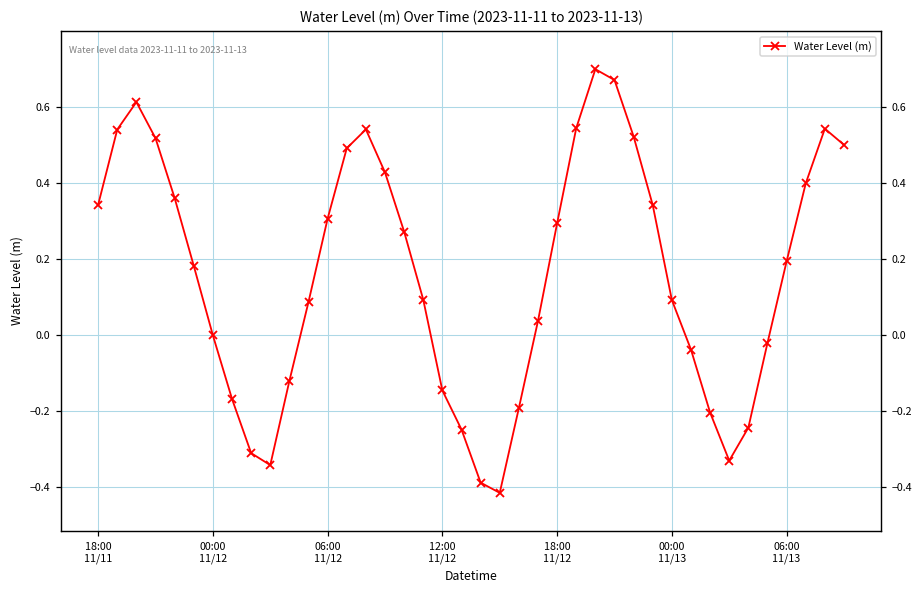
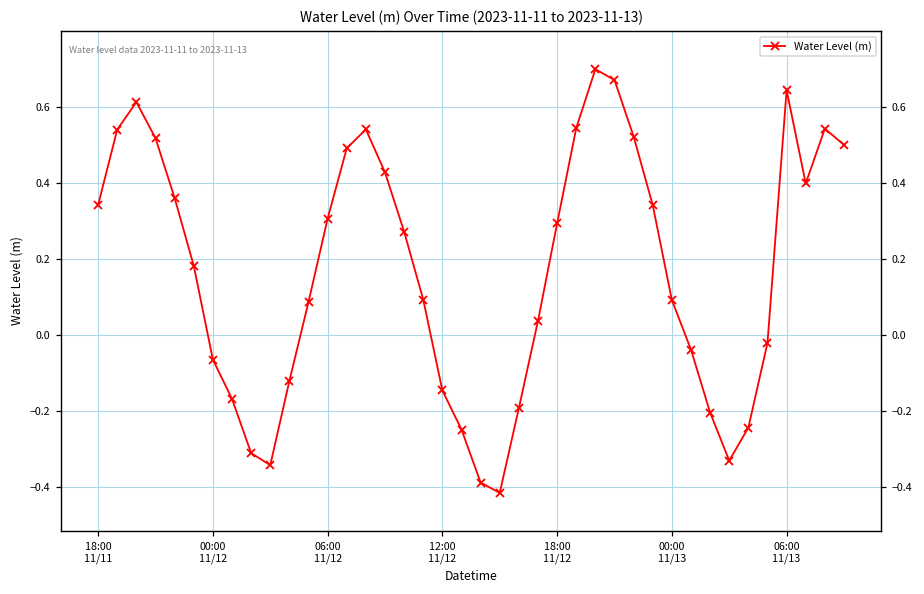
00:00 11/12: 0.00 -> -0.07
06:00 11/13: 0.19 -> 0.64
